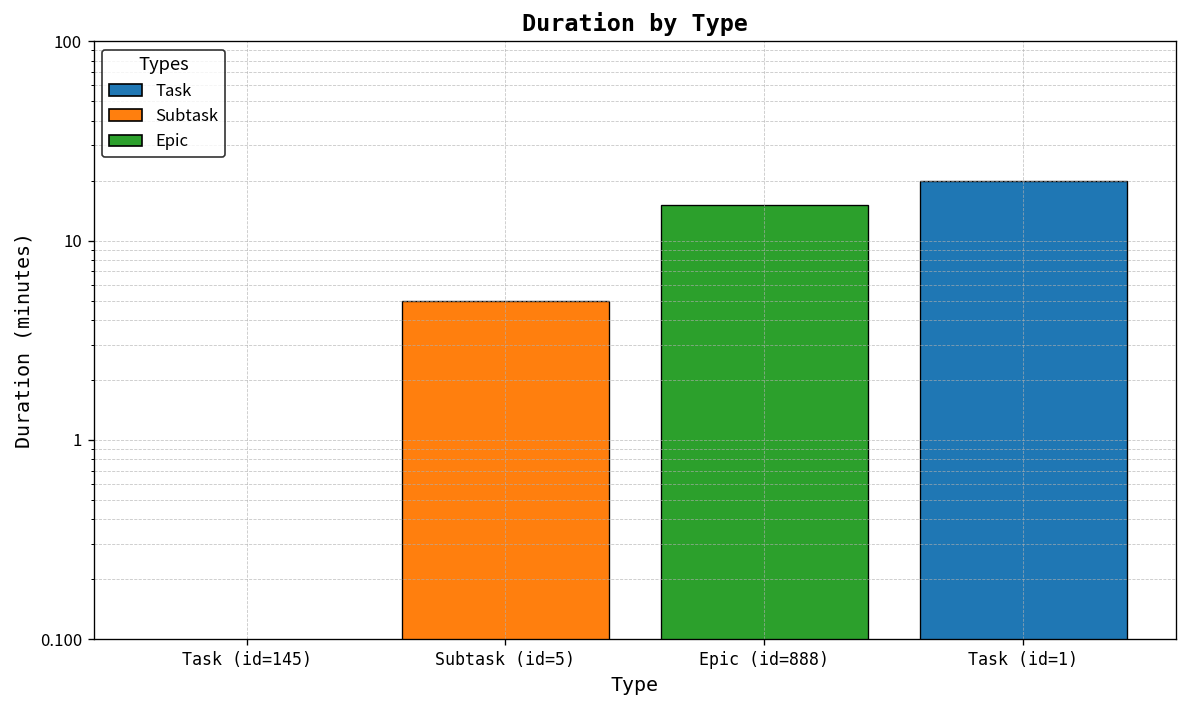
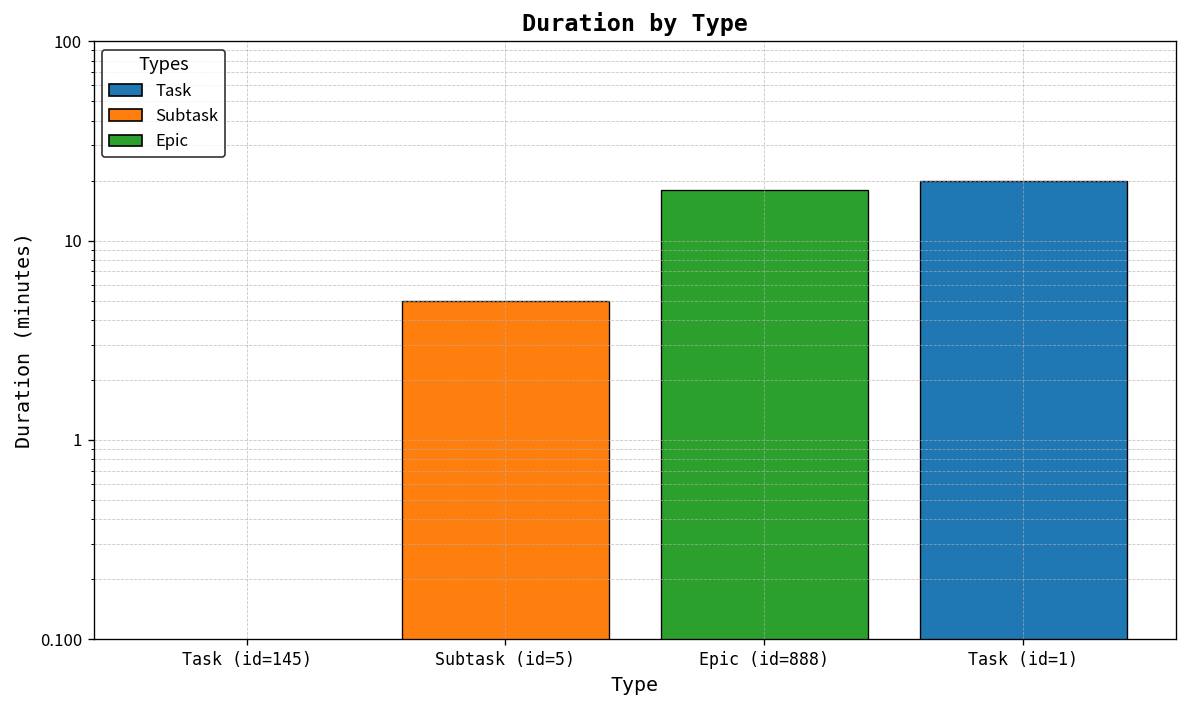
Epic (id=888): 15 -> 18
